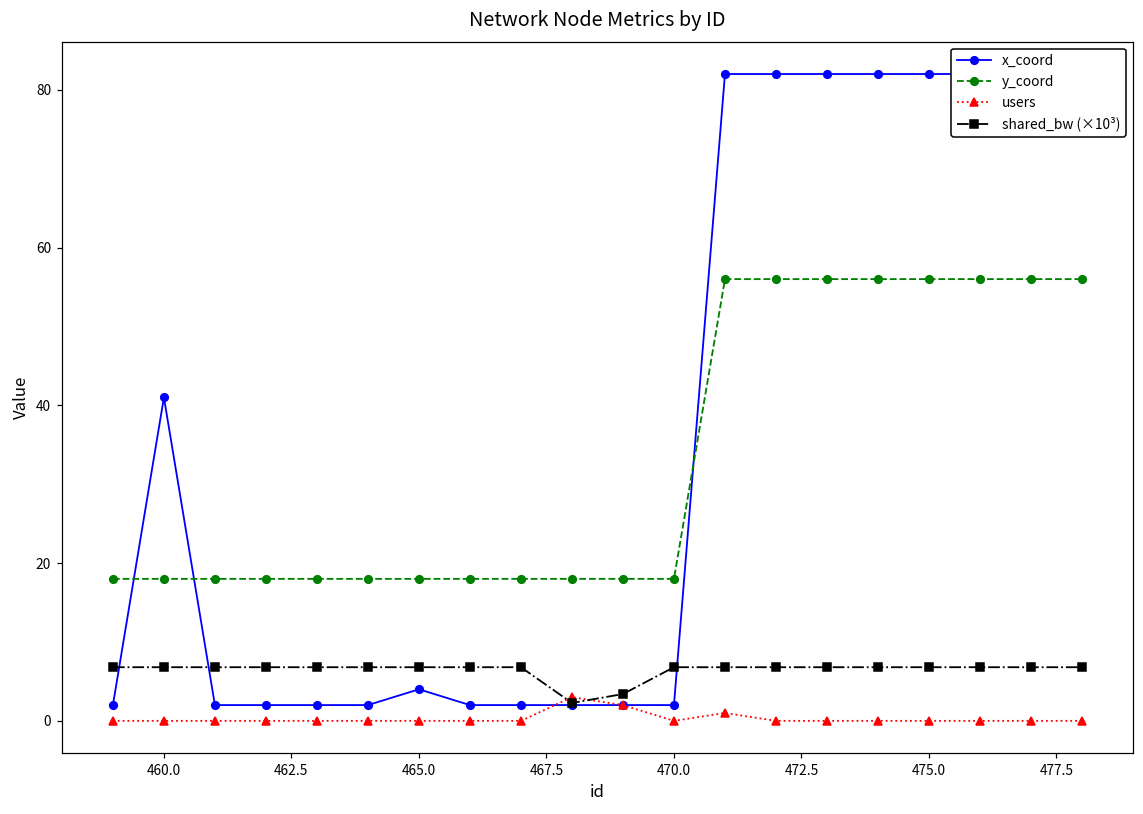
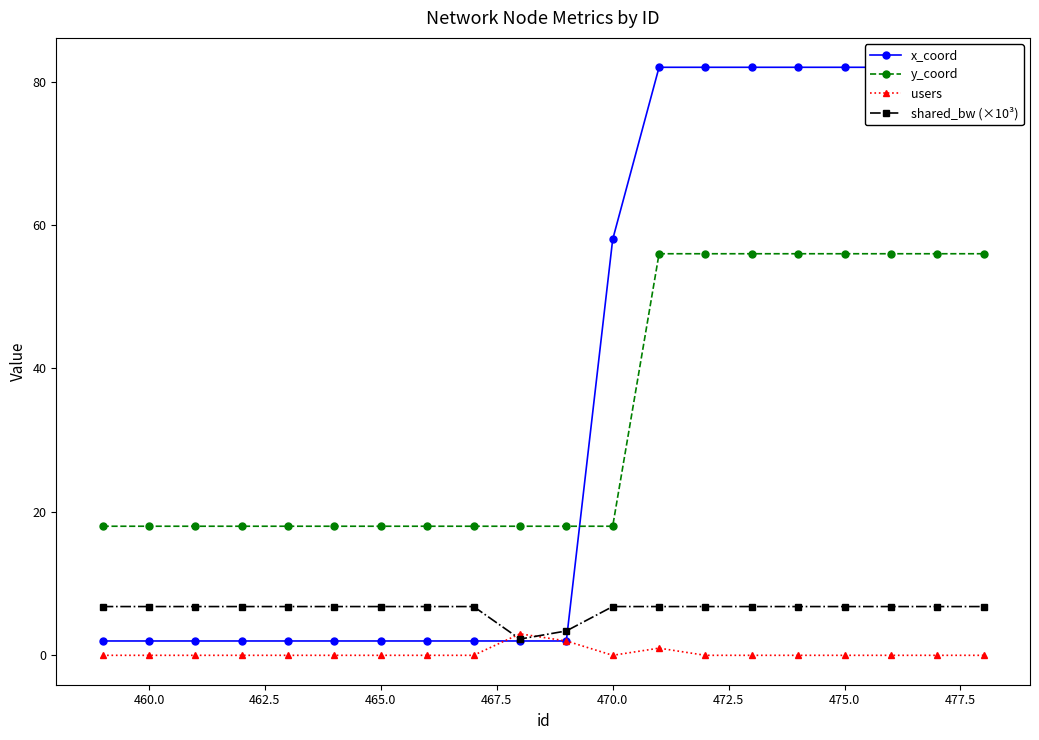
x_coord, 460.0: 41 -> 2
x_coord, 465.0: 4 -> 2
x_coord, 470.0: 2 -> 58
